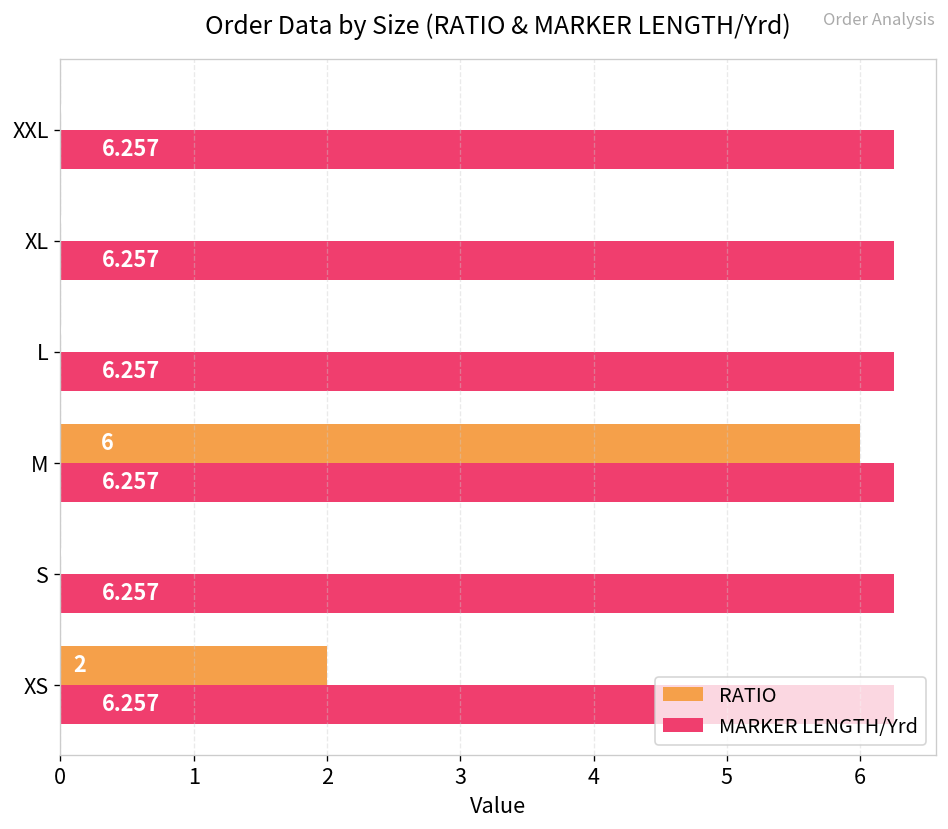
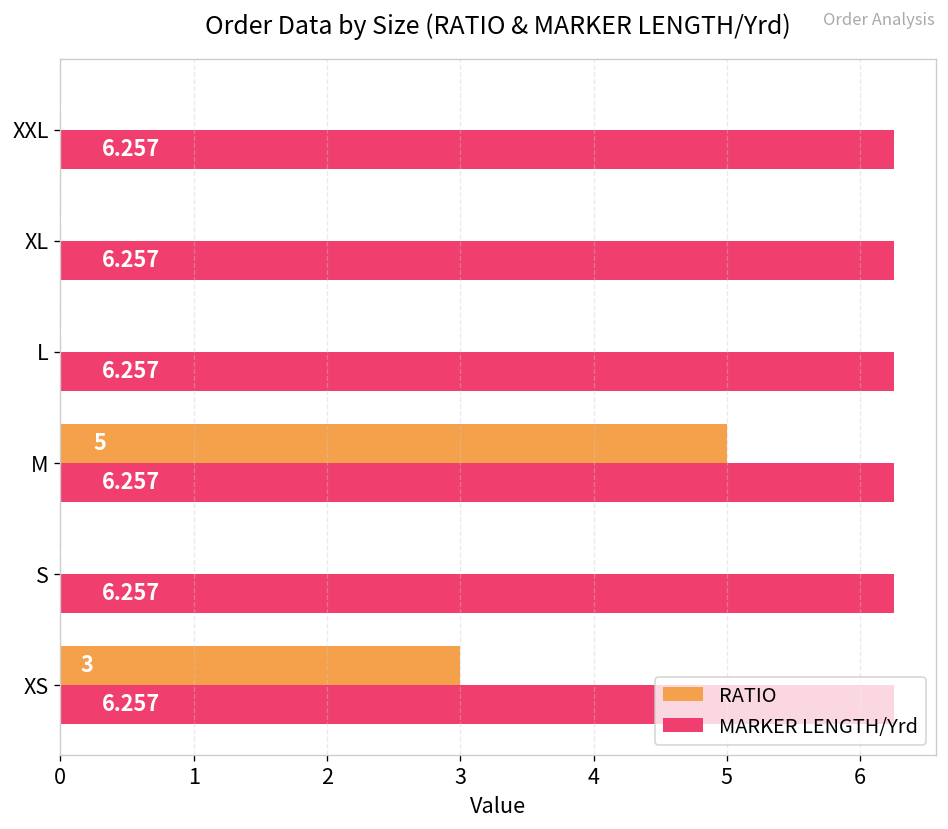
RATIO, M: 6 -> 5
RATIO, XS: 2 -> 3
